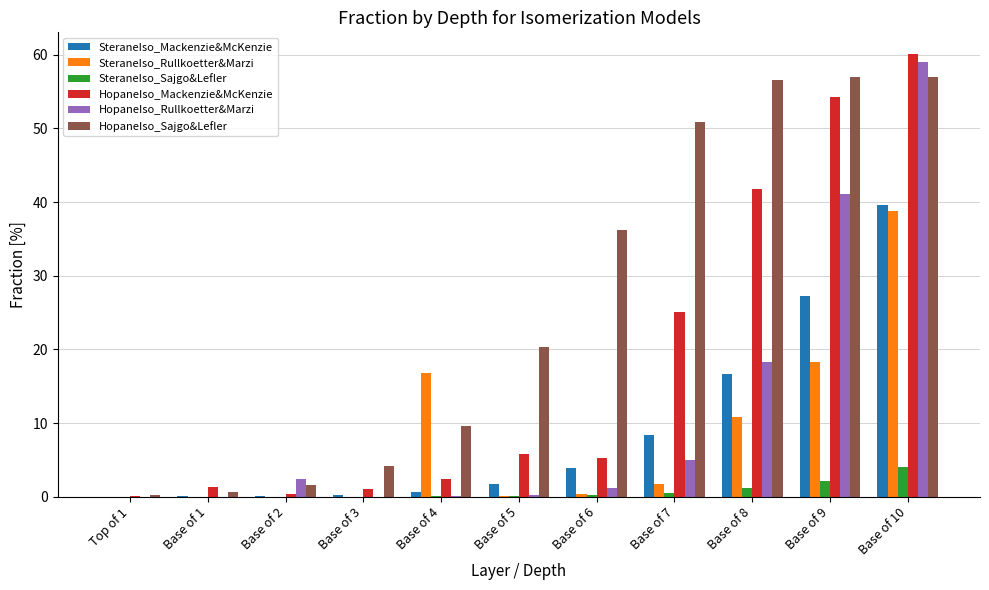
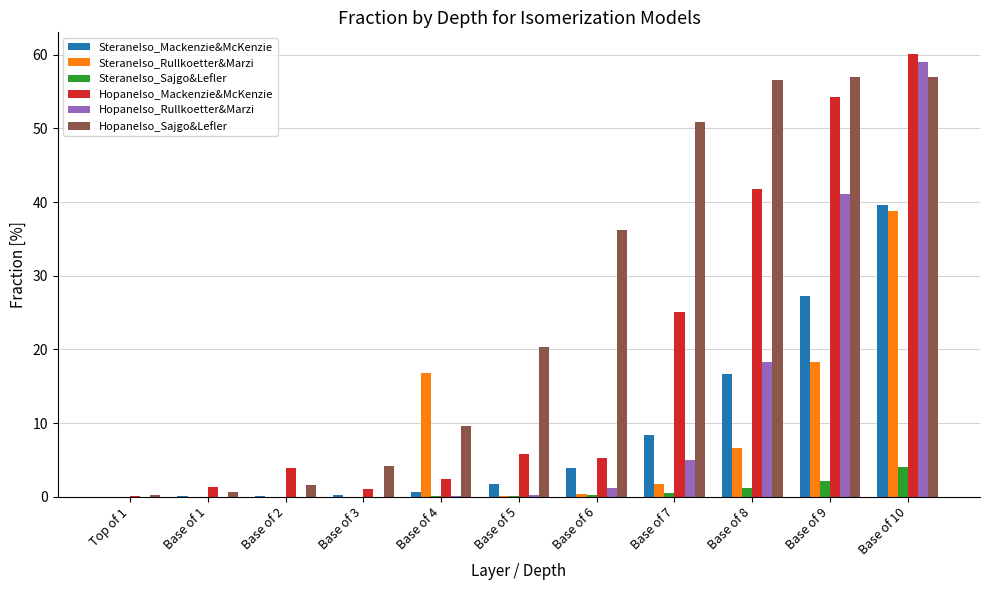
HopaneIso_Mackenzie&McKenzie, Base of 2: 0 -> 4
HopaneIso_Rullkoetter&Marzi, Base of 2: 2 -> 0
SteraneIso_Rullkoetter&Marzi, Base of 8: 11 -> 7
